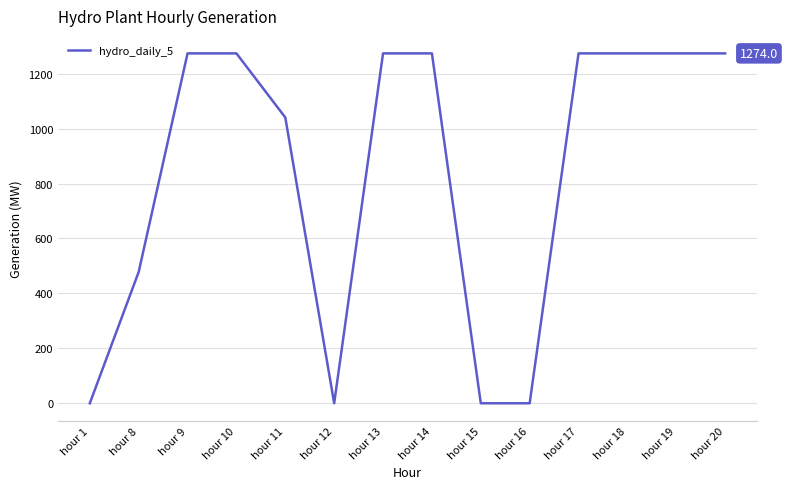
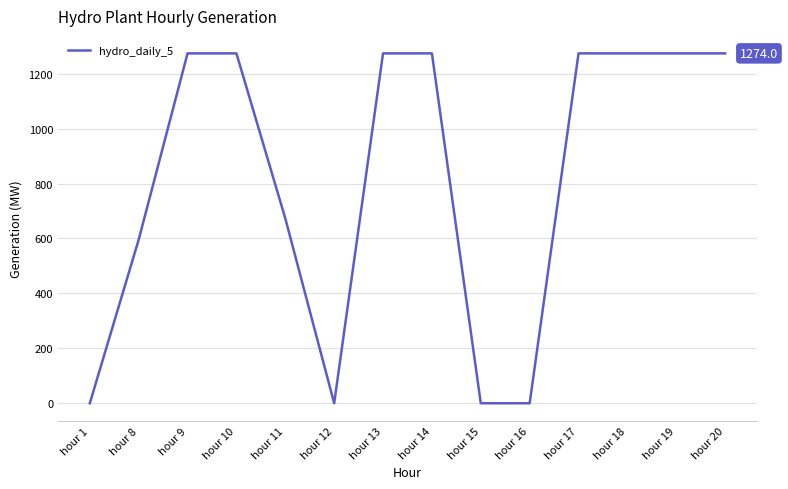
hour 8: 480 -> 600
hour 11: 1040 -> 670
